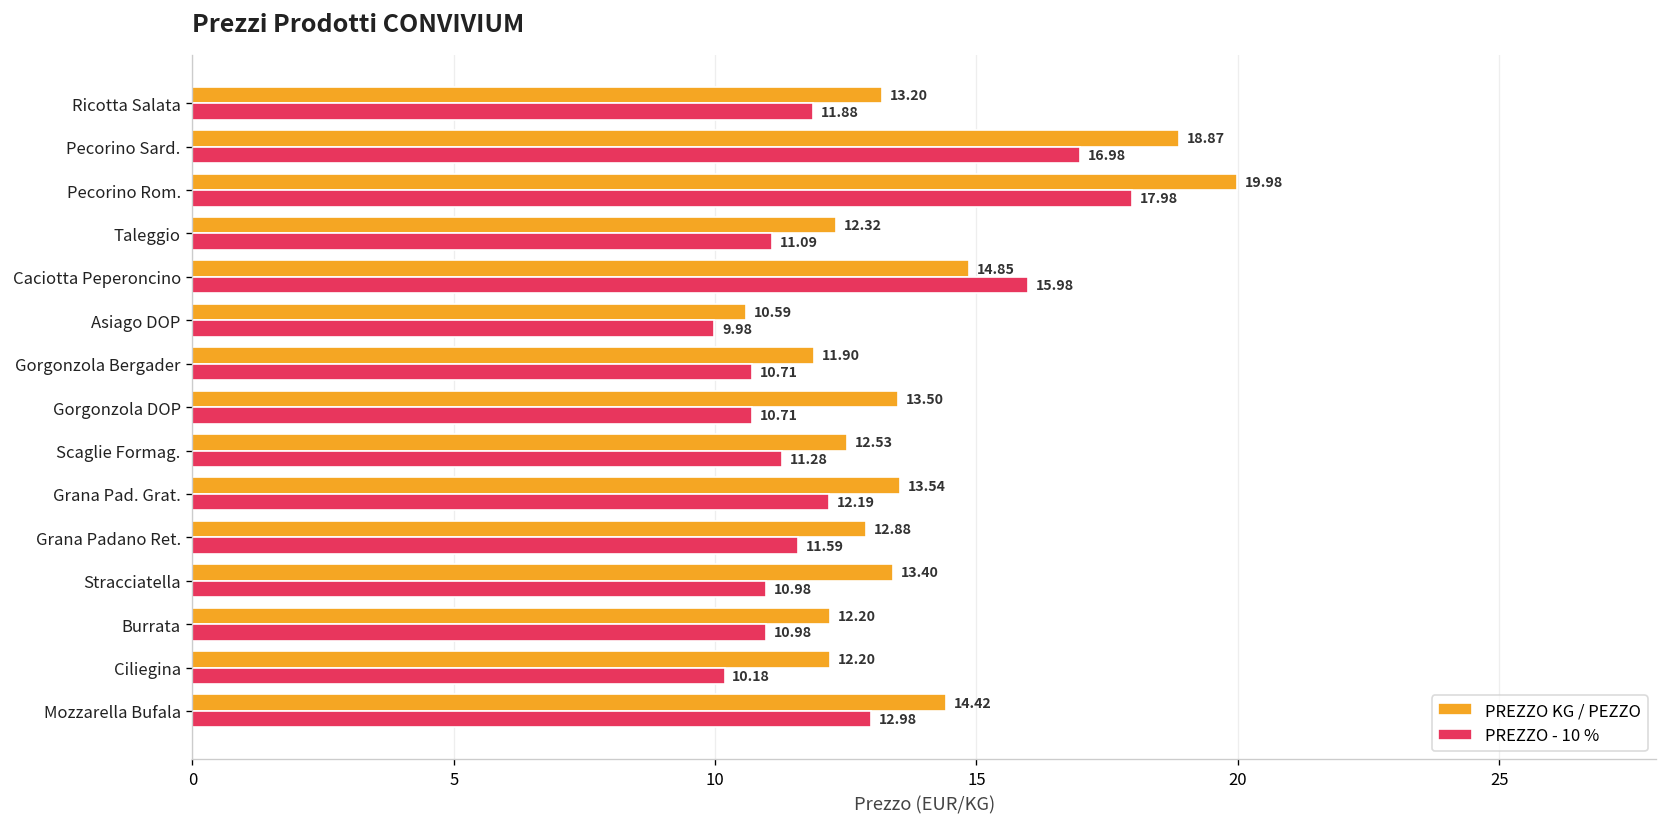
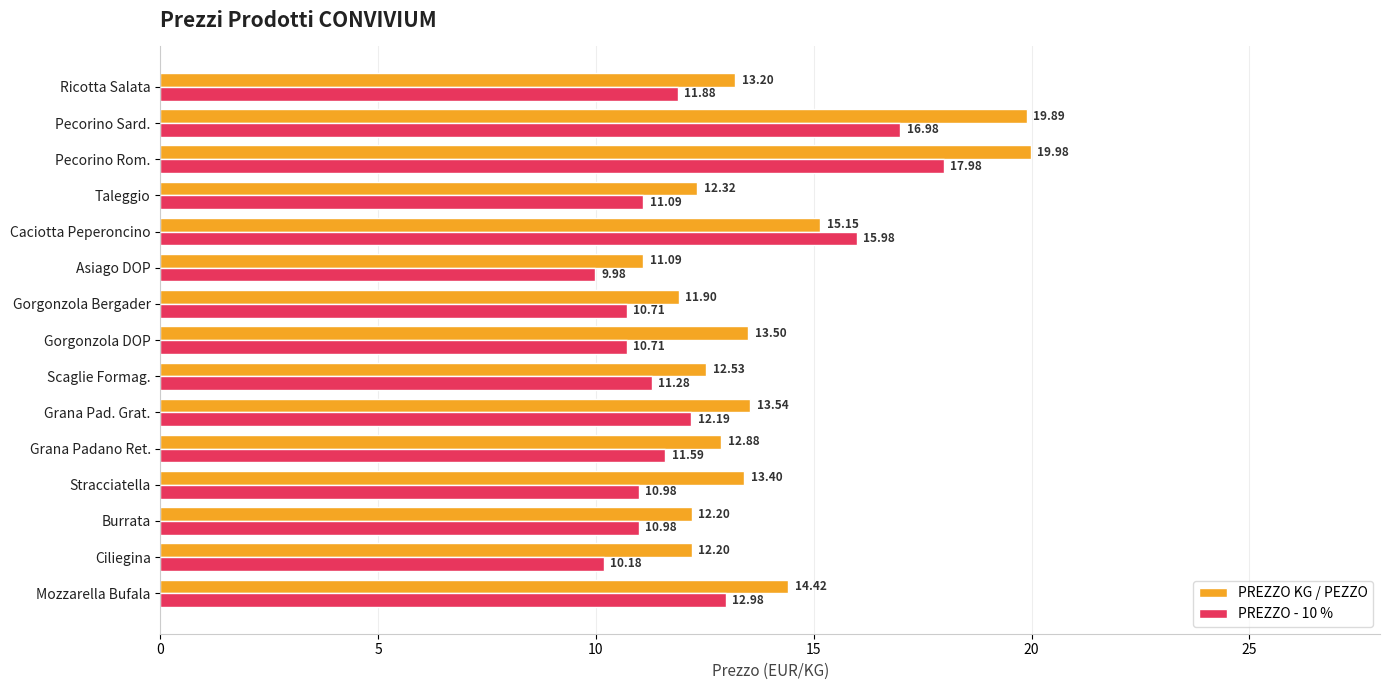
PREZZO KG / PEZZO, Pecorino Sard.: 18.87 -> 19.89
PREZZO KG / PEZZO, Caciotta Peperoncino: 14.85 -> 15.15
PREZZO KG / PEZZO, Asiago DOP: 10.59 -> 11.09
